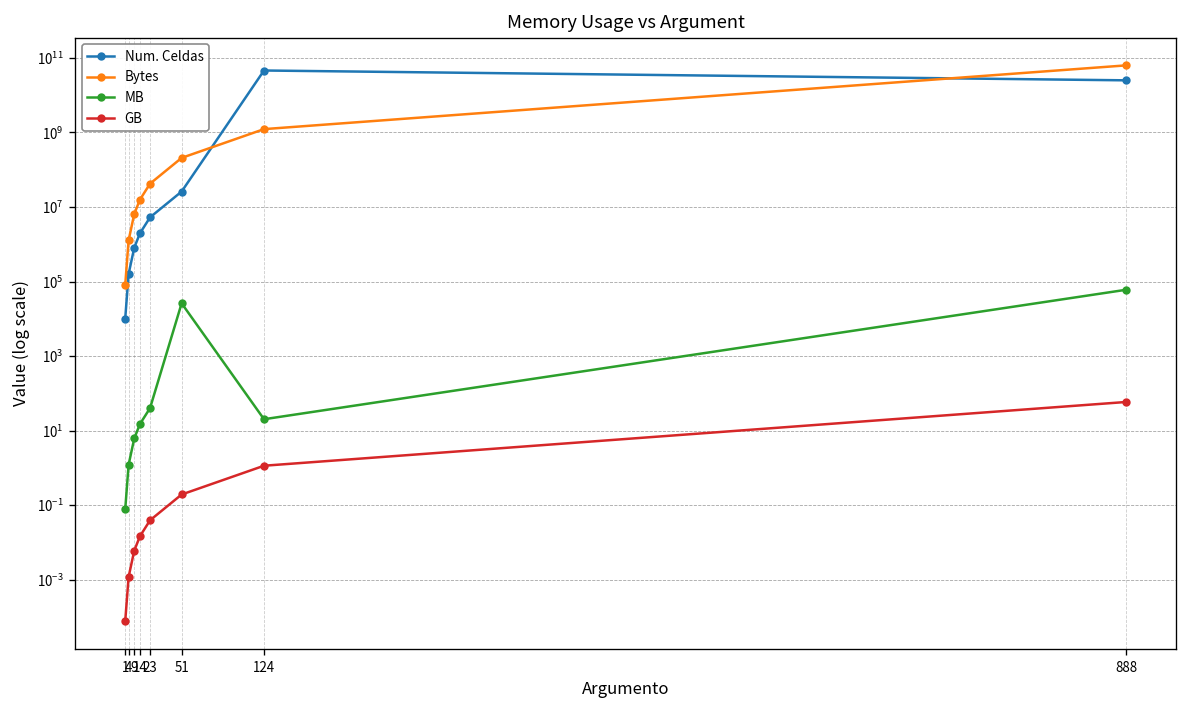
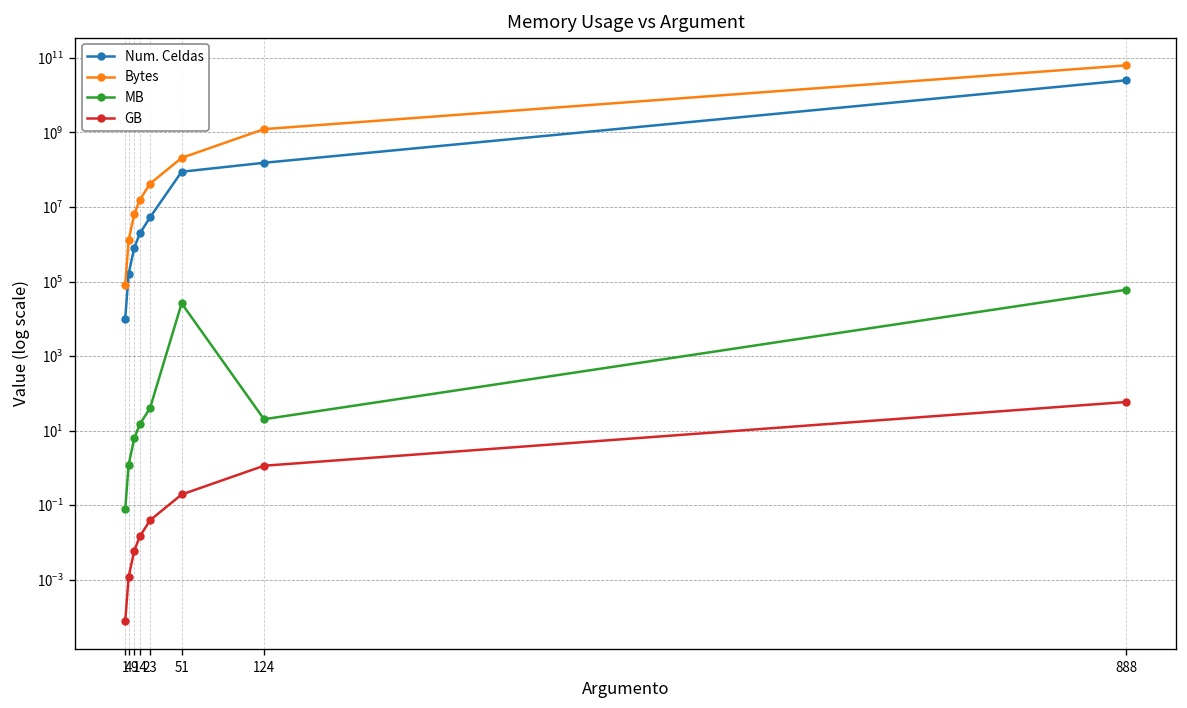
Num. Celdas, 51: 30000000 -> 90000000
Num. Celdas, 124: 50000000000 -> 200000000
